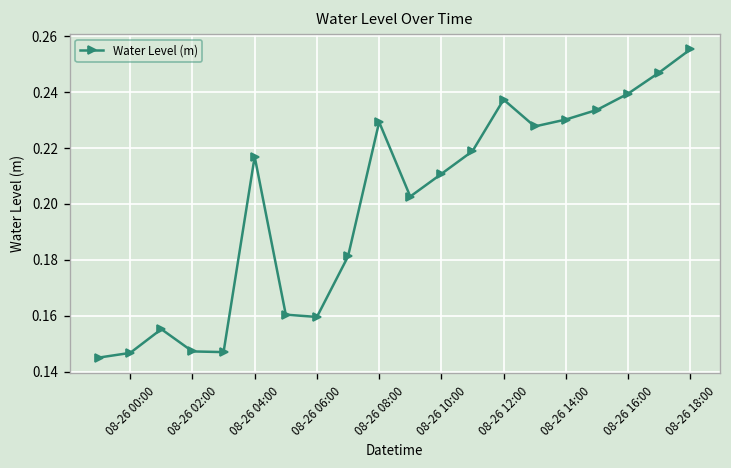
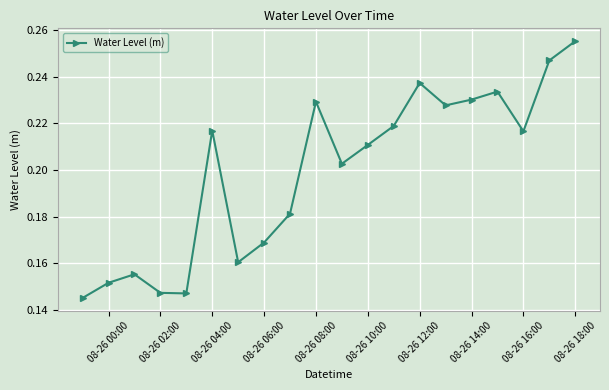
08-26 00:00: 0.147 -> 0.152
08-26 06:00: 0.160 -> 0.169
08-26 16:00: 0.239 -> 0.217
